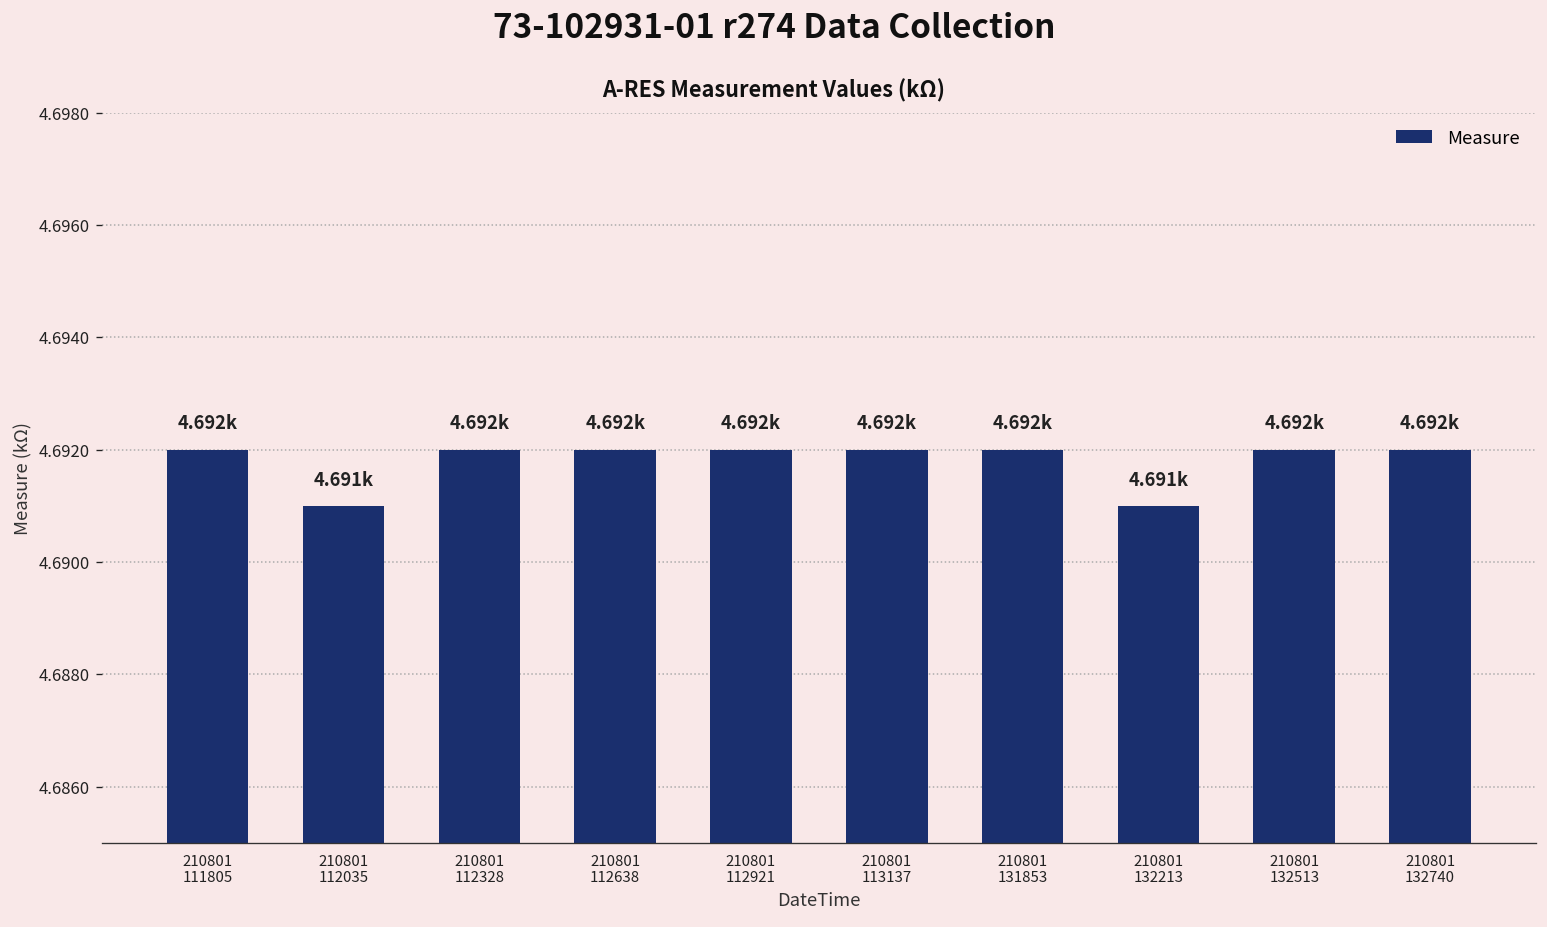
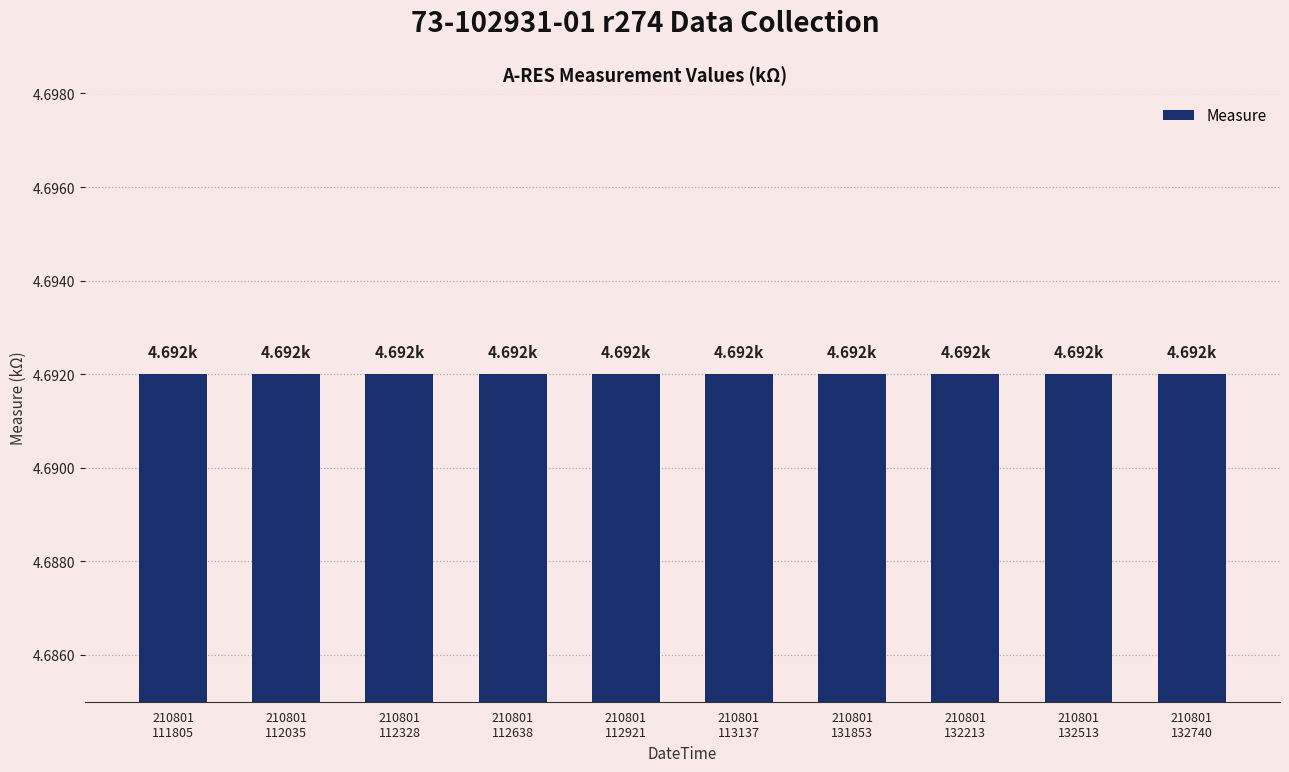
210801 112035: 4.691k -> 4.692k
210801 132213: 4.691k -> 4.692k
